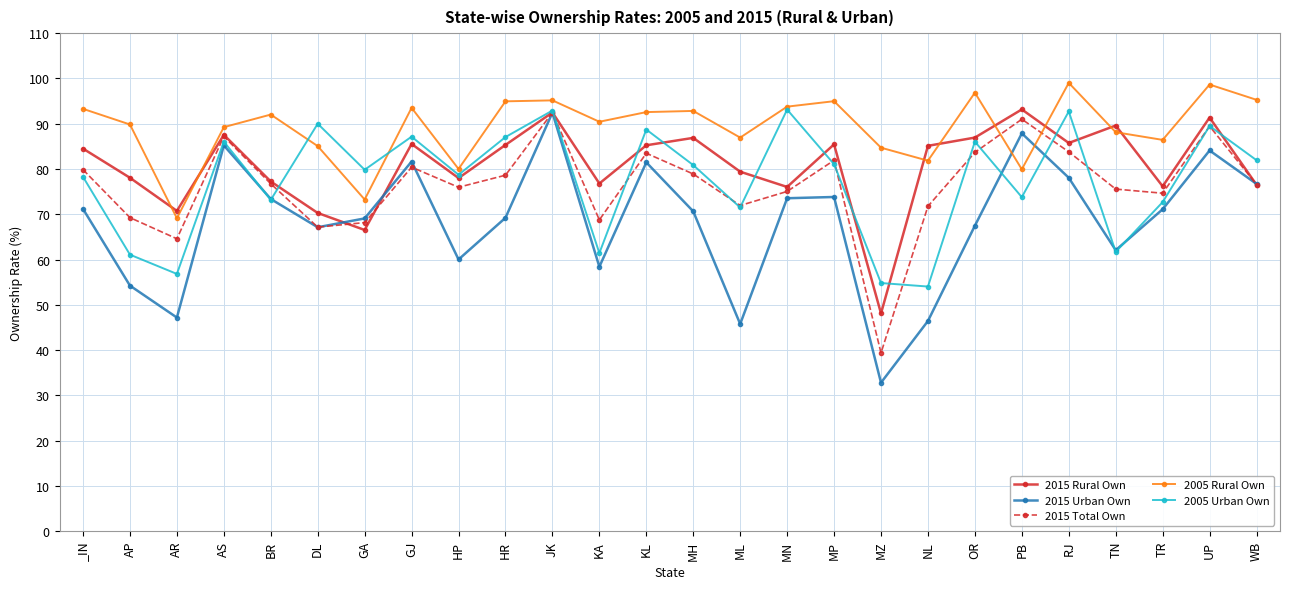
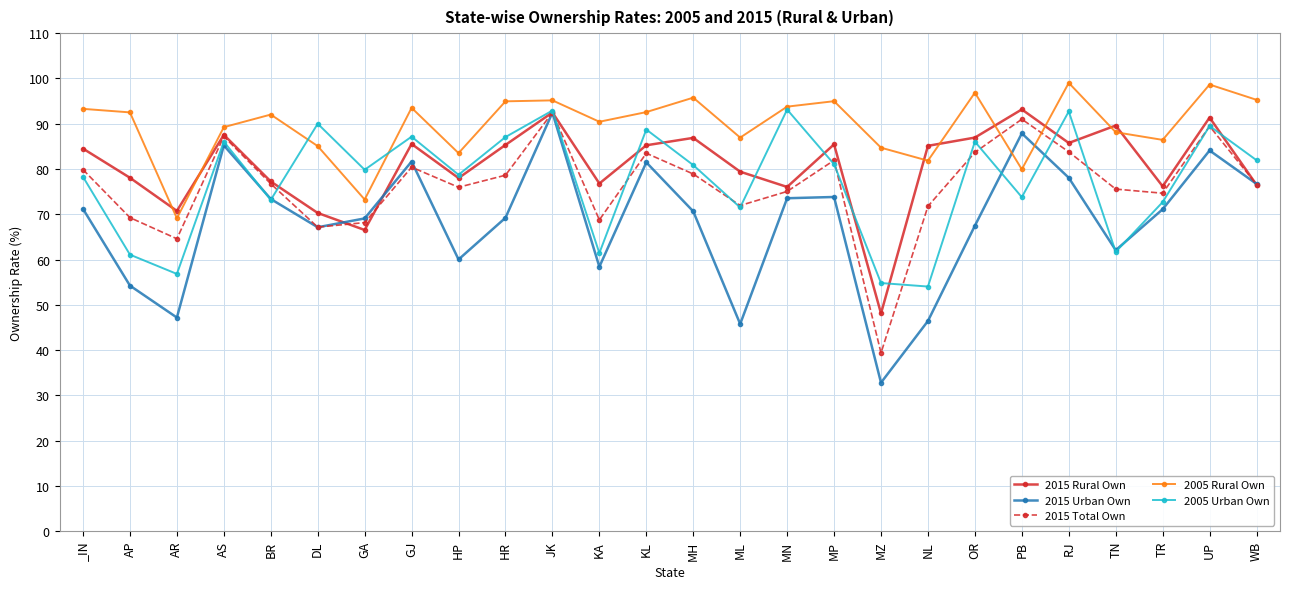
2005 Rural Own, AP: 90 -> 92
2005 Rural Own, HP: 80 -> 84
2005 Rural Own, MH: 93 -> 96
